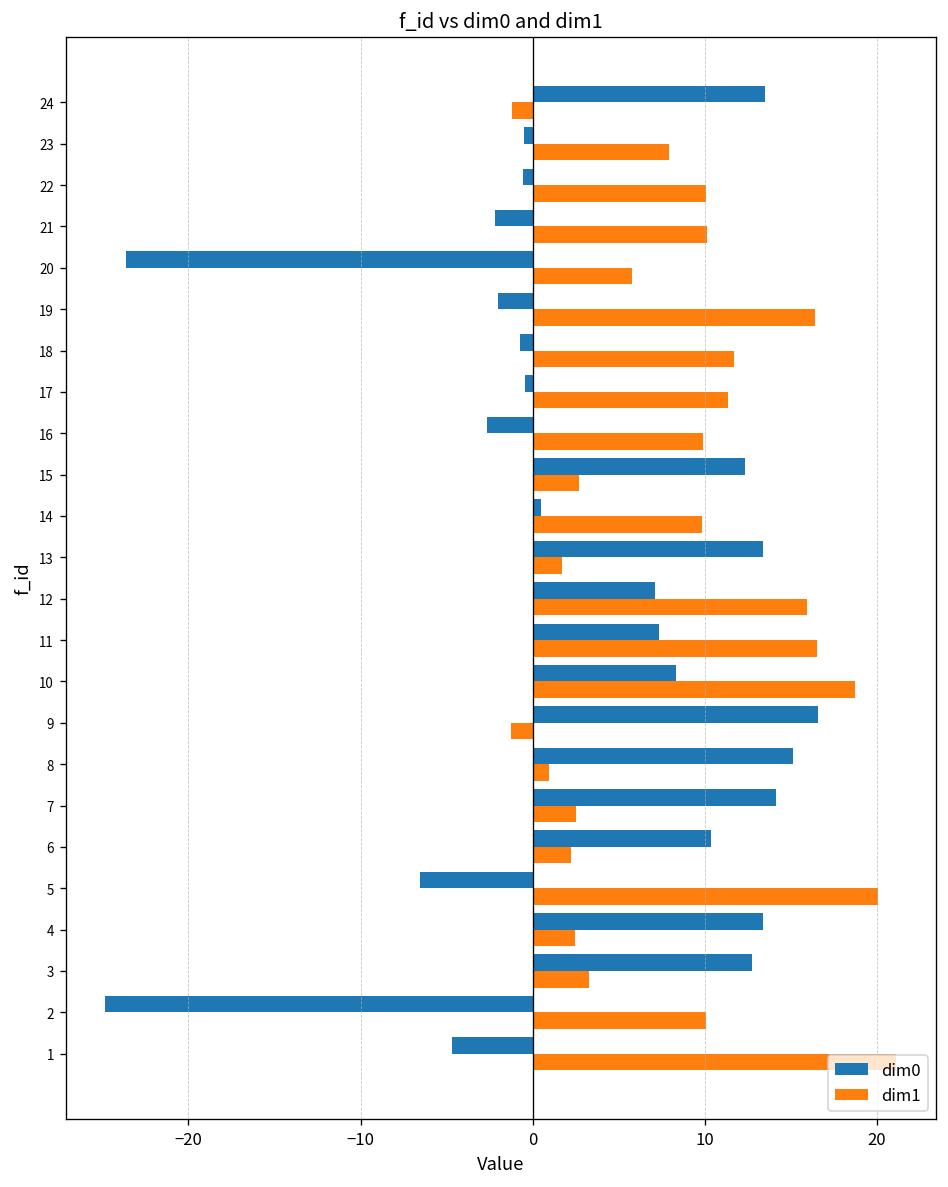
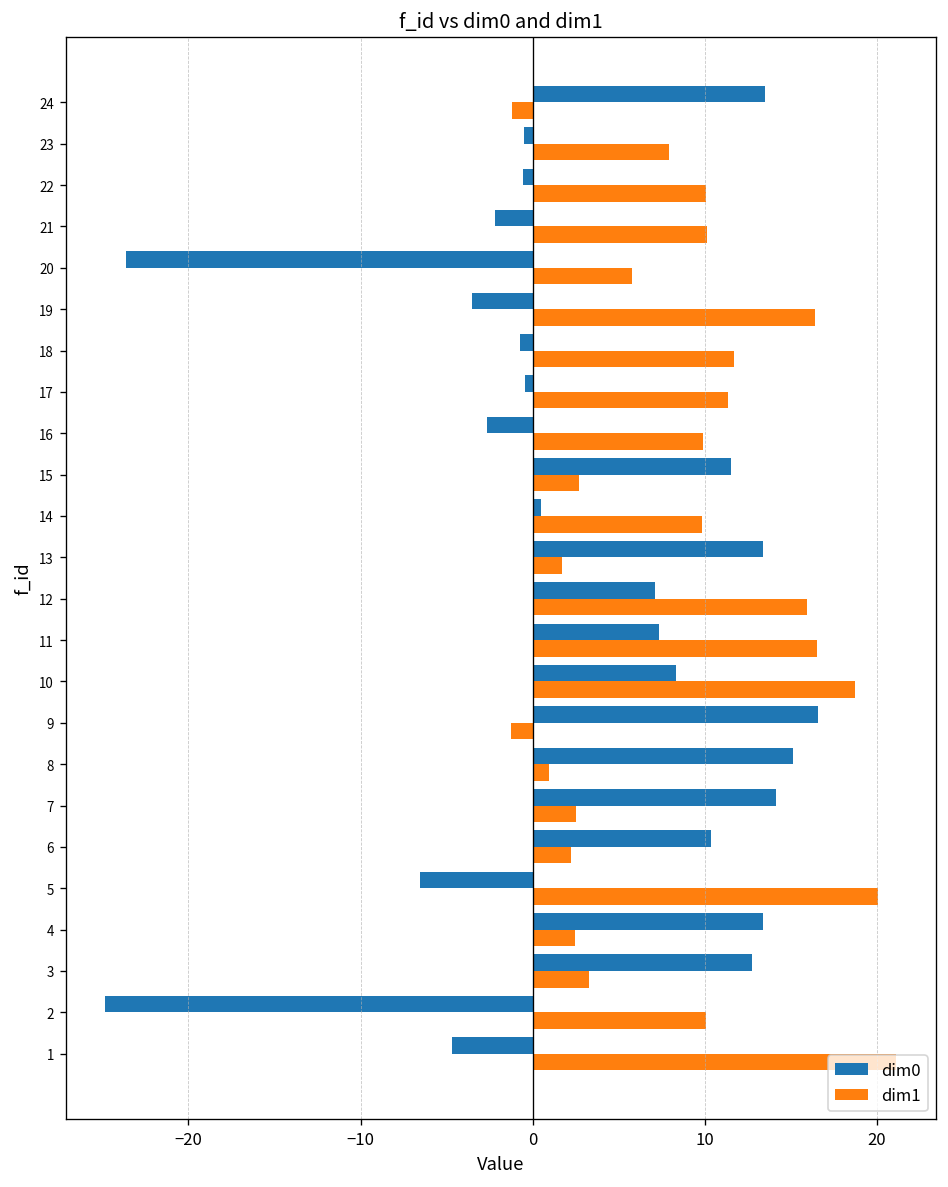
dim0, 19: -2.0 -> -3.5
dim0, 15: 12.3 -> 11.5
